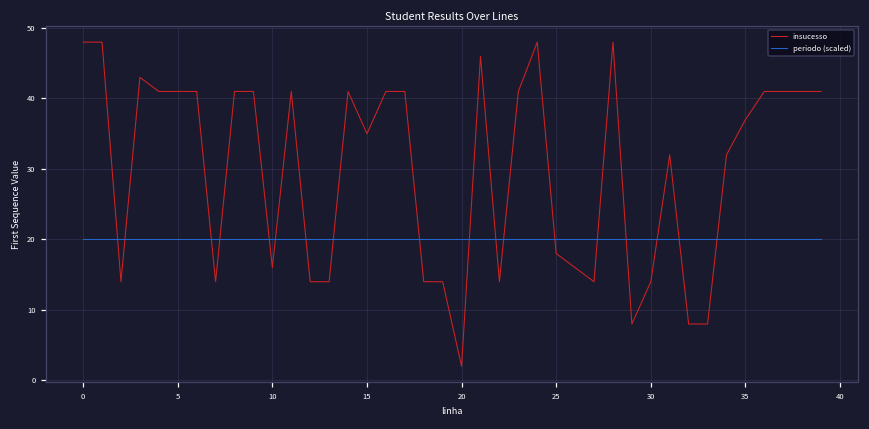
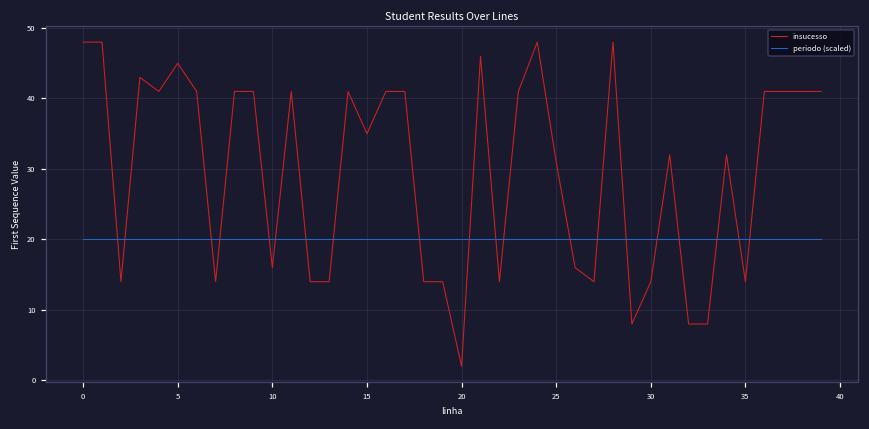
insucesso, 5: 41 -> 45
insucesso, 25: 18 -> 31
insucesso, 35: 37 -> 14
